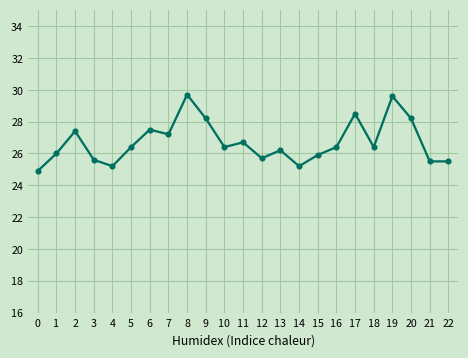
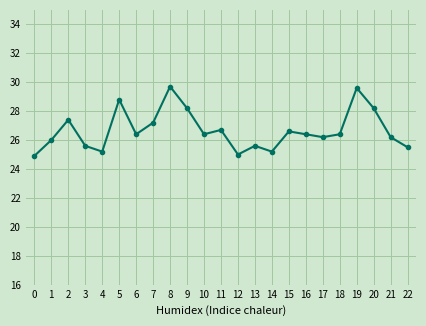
5: 26.4 -> 28.8
6: 27.5 -> 26.4
12: 25.7 -> 25.0
13: 26.2 -> 25.6
15: 25.9 -> 26.6
17: 28.5 -> 26.2
21: 25.5 -> 26.2
